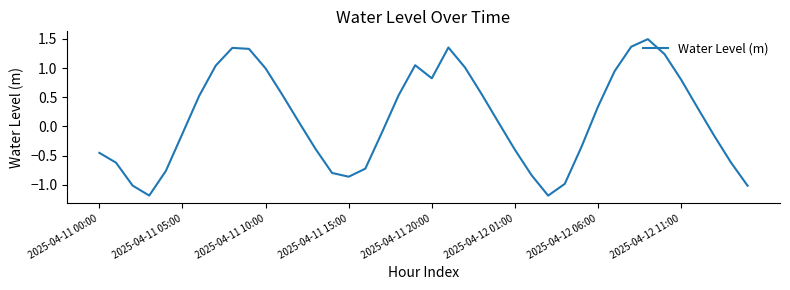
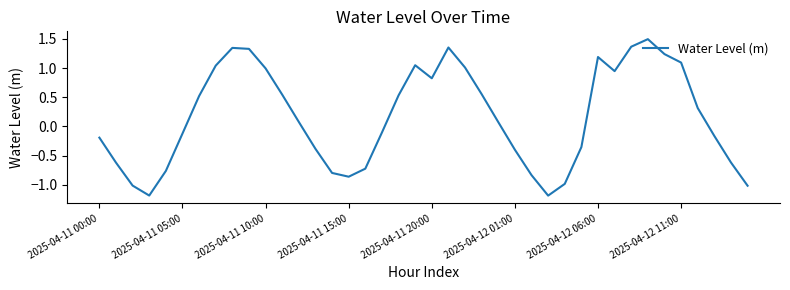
2025-04-11 00:00: -0.5 -> -0.2
2025-04-12 06:00: 0.3 -> 1.2
2025-04-12 11:00: 0.8 -> 1.1
